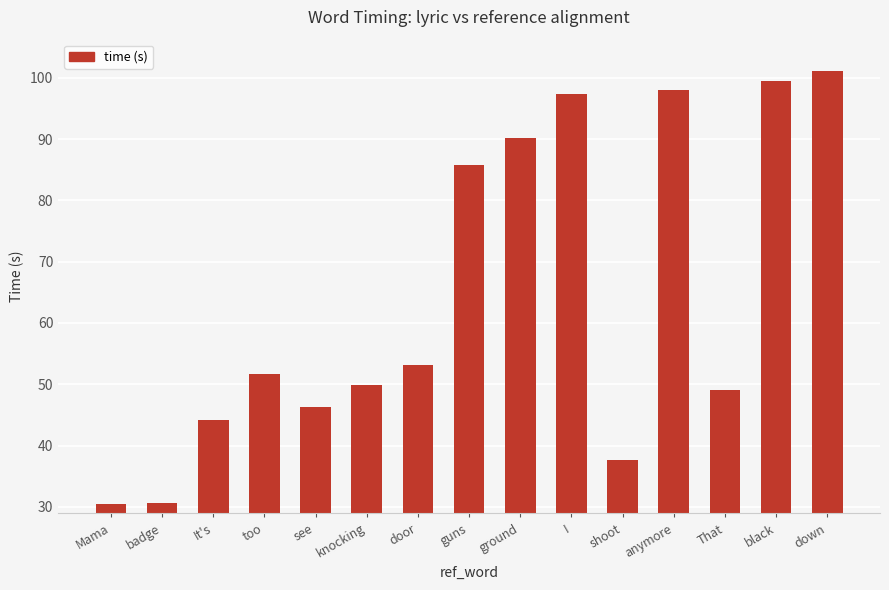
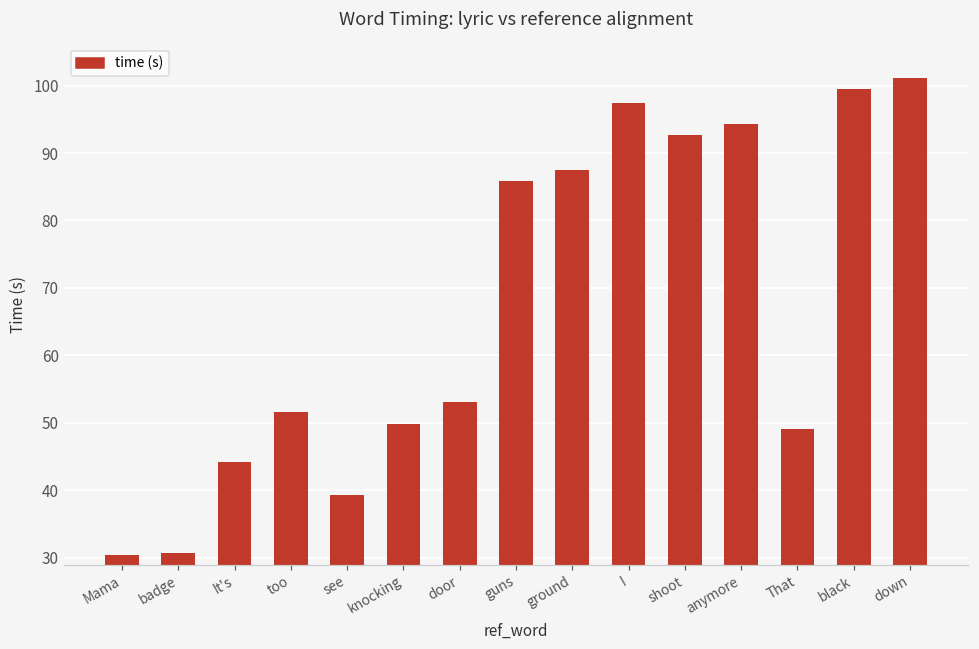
see: 46 -> 39
ground: 90 -> 88
shoot: 38 -> 93
anymore: 98 -> 94
